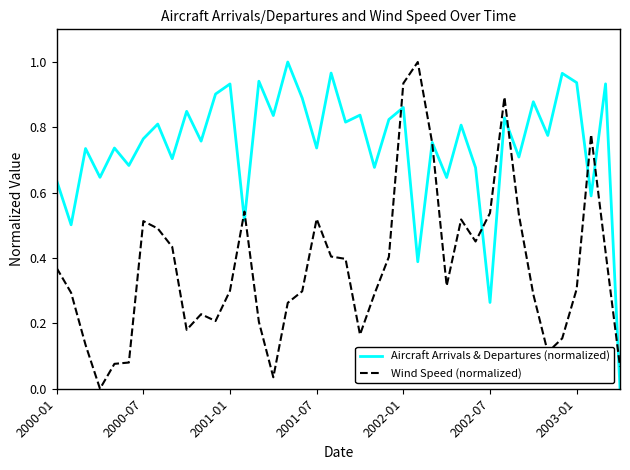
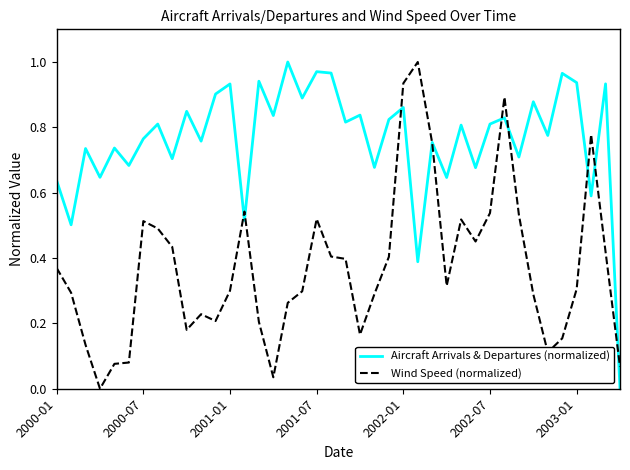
Aircraft Arrivals & Departures (normalized), 2001-07: 0.74 -> 0.97
Aircraft Arrivals & Departures (normalized), 2002-07: 0.26 -> 0.81
